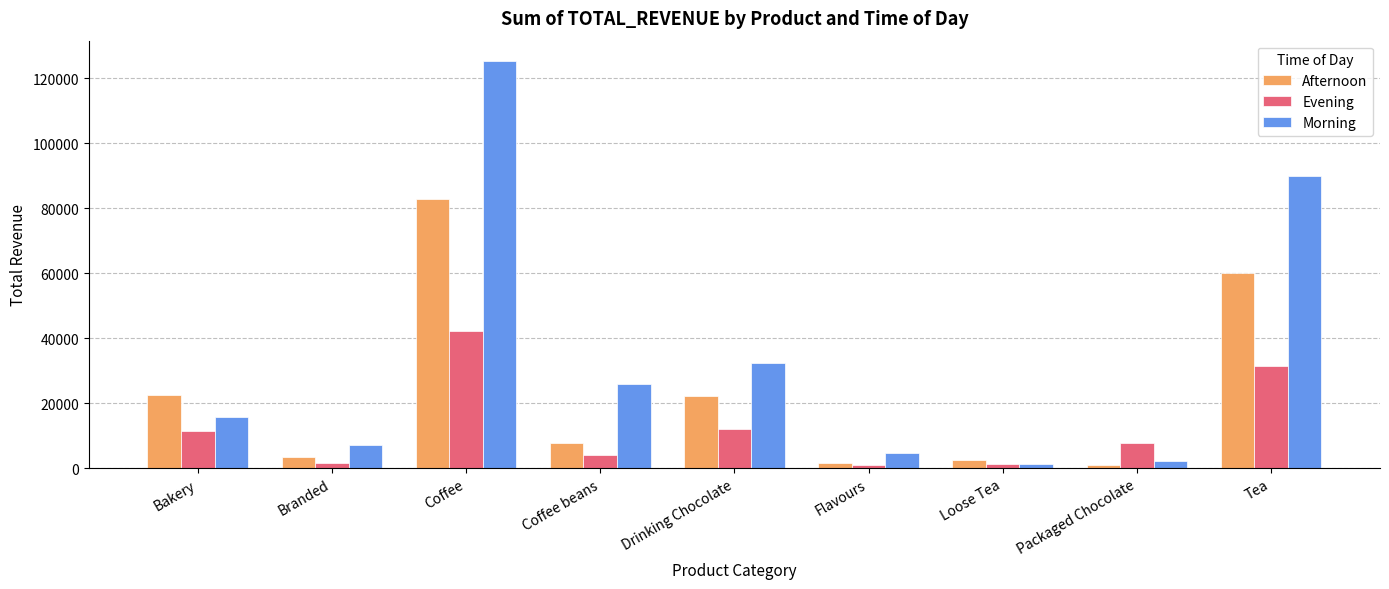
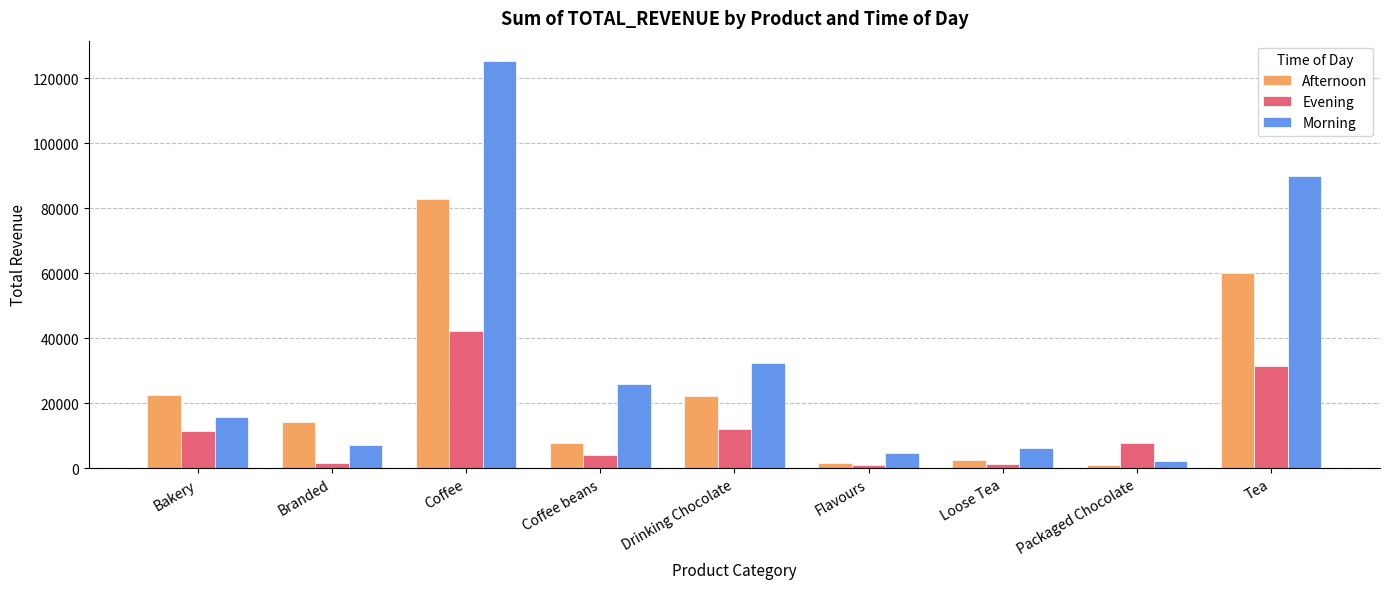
Afternoon, Branded: 3000 -> 14000
Morning, Loose Tea: 1000 -> 6000
